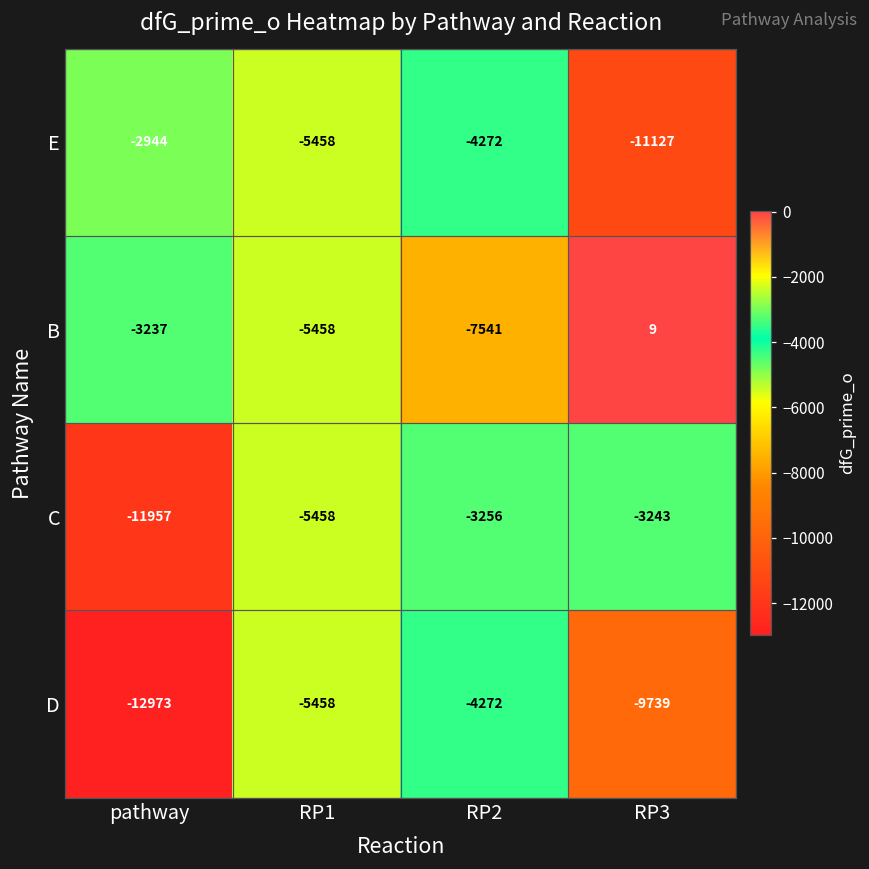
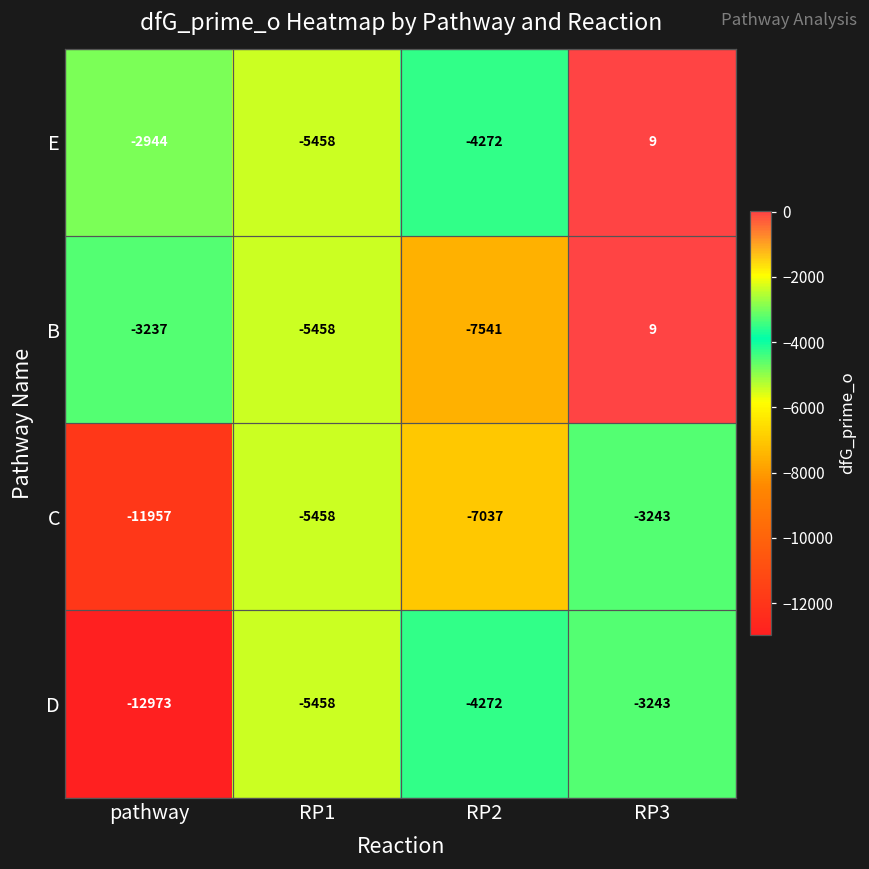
E, RP3: -11127 -> 9
C, RP2: -3256 -> -7037
D, RP3: -9739 -> -3243
